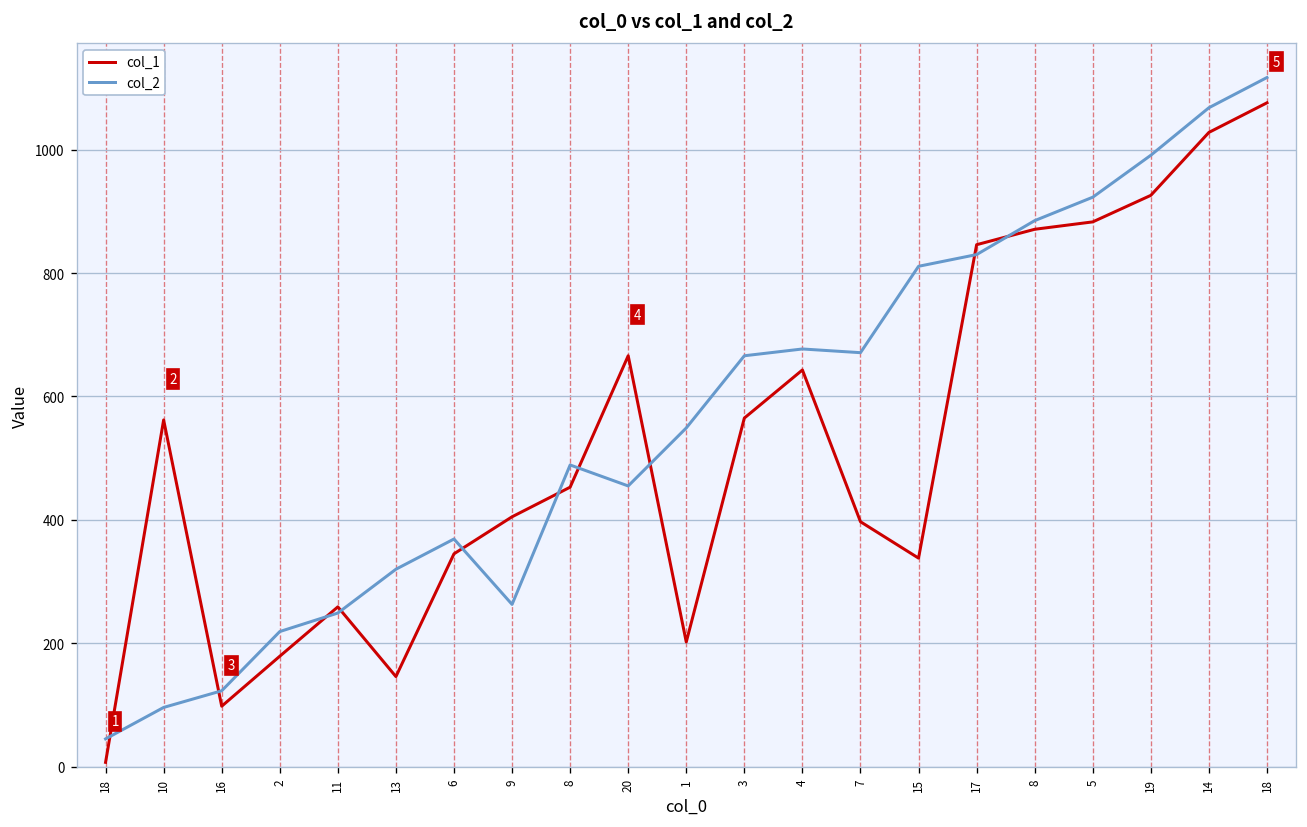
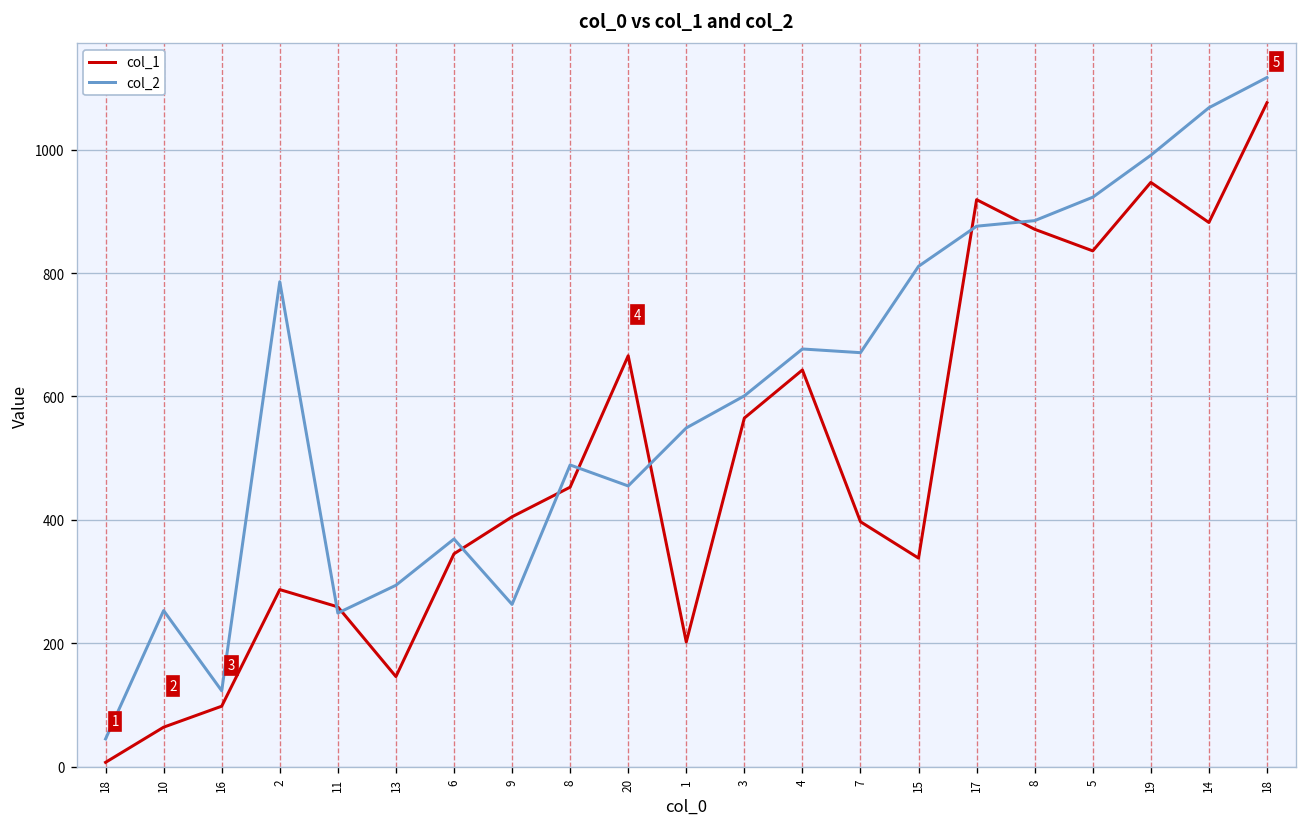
col_1, 10: 560 -> 60
col_2, 10: 100 -> 250
col_1, 2: 180 -> 290
col_2, 2: 220 -> 790
col_2, 13: 320 -> 290
col_2, 3: 670 -> 600
col_1, 17: 850 -> 920
col_2, 17: 830 -> 880
col_1, 5: 880 -> 840
col_1, 19: 930 -> 950
col_1, 14: 1030 -> 880
